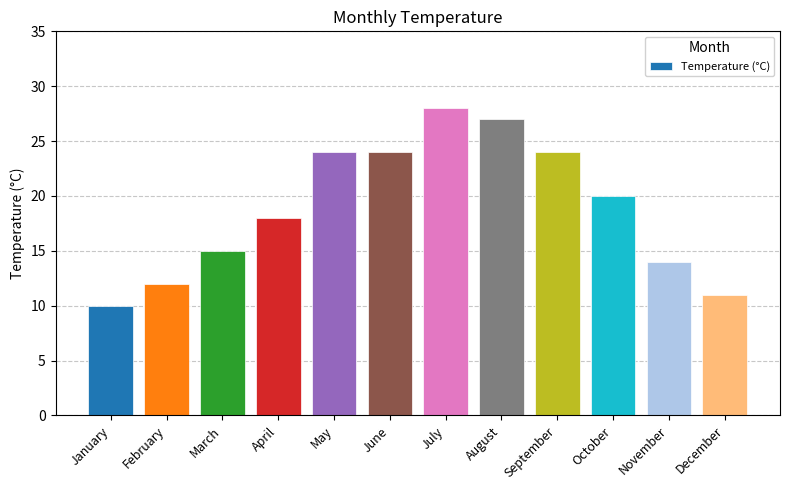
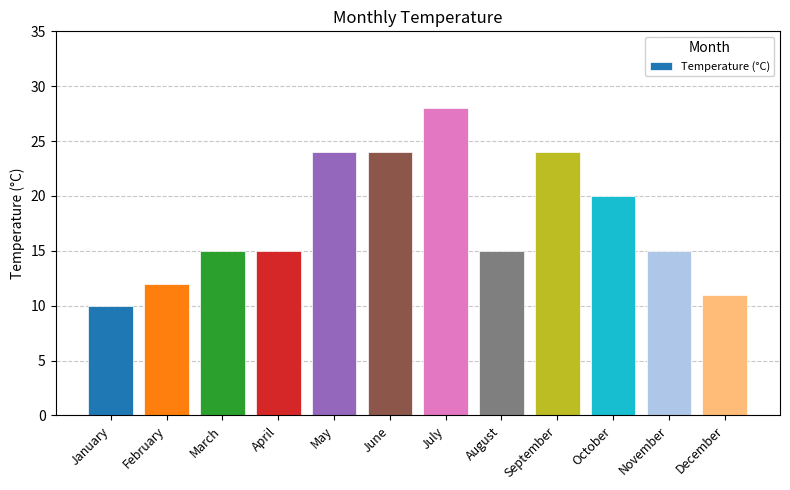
April: 18 -> 15
August: 27 -> 15
November: 14 -> 15
